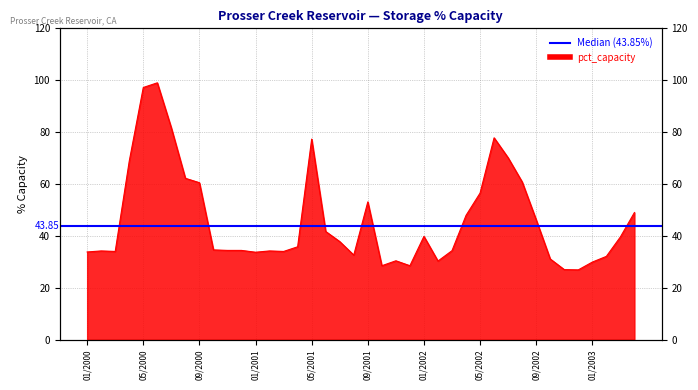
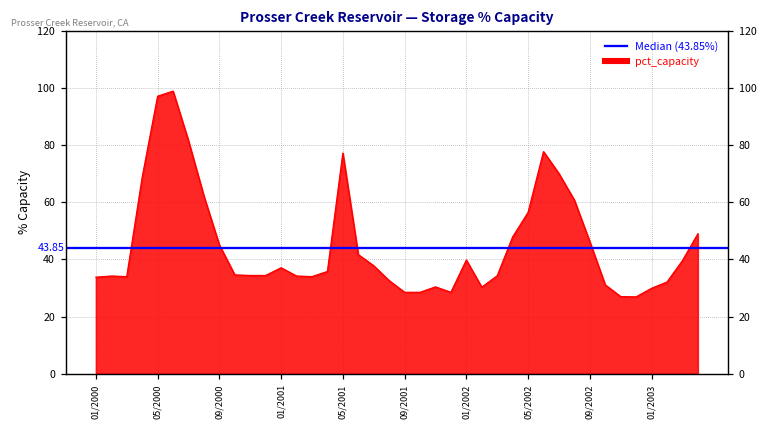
09/2000: 61 -> 45
01/2001: 34 -> 37
09/2001: 53 -> 29
